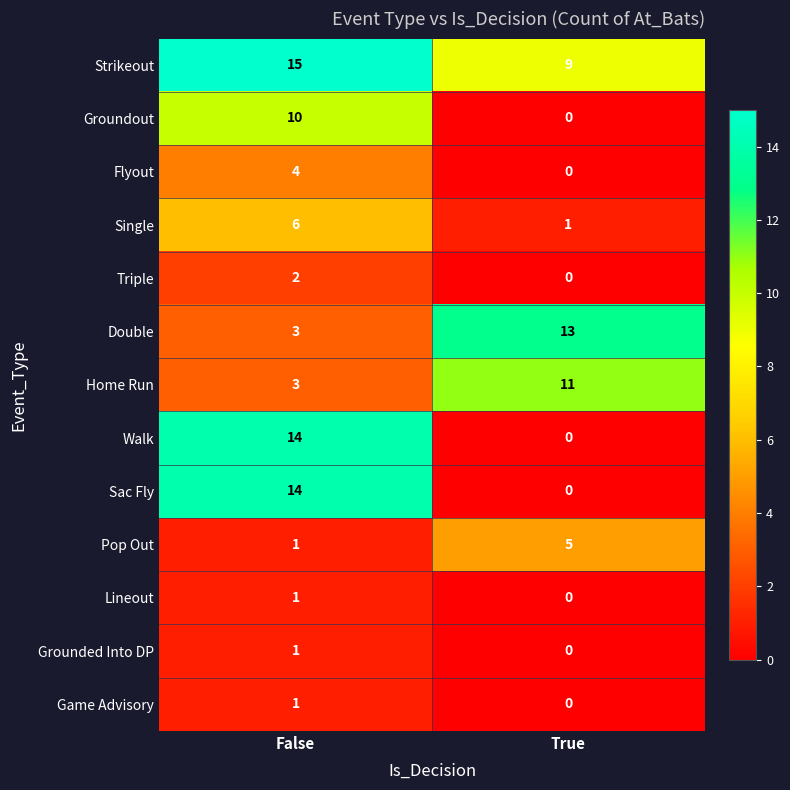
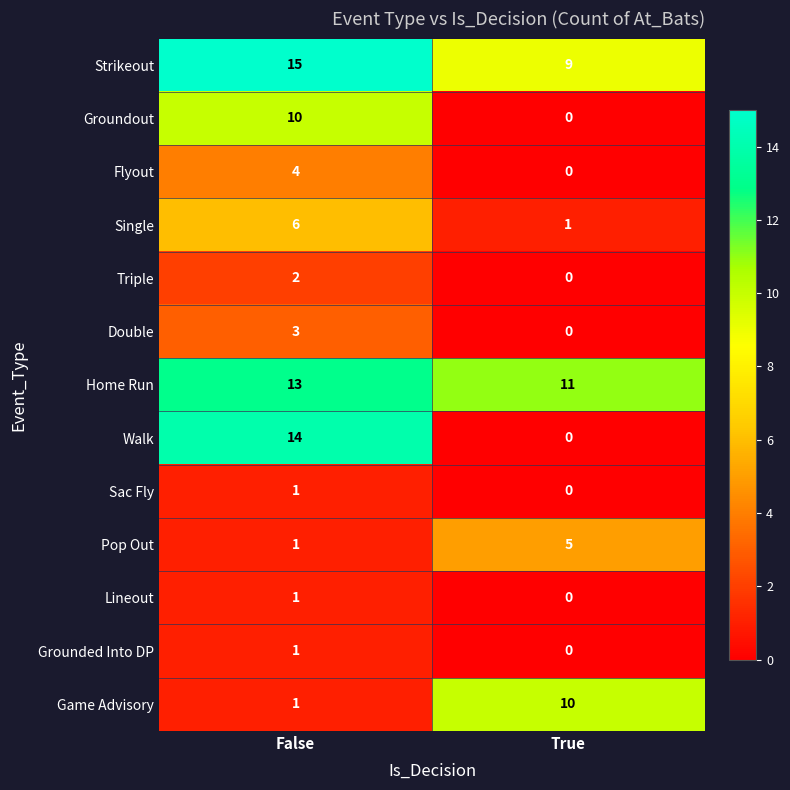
Double, True: 13 -> 0
Home Run, False: 3 -> 13
Sac Fly, False: 14 -> 1
Game Advisory, True: 0 -> 10
